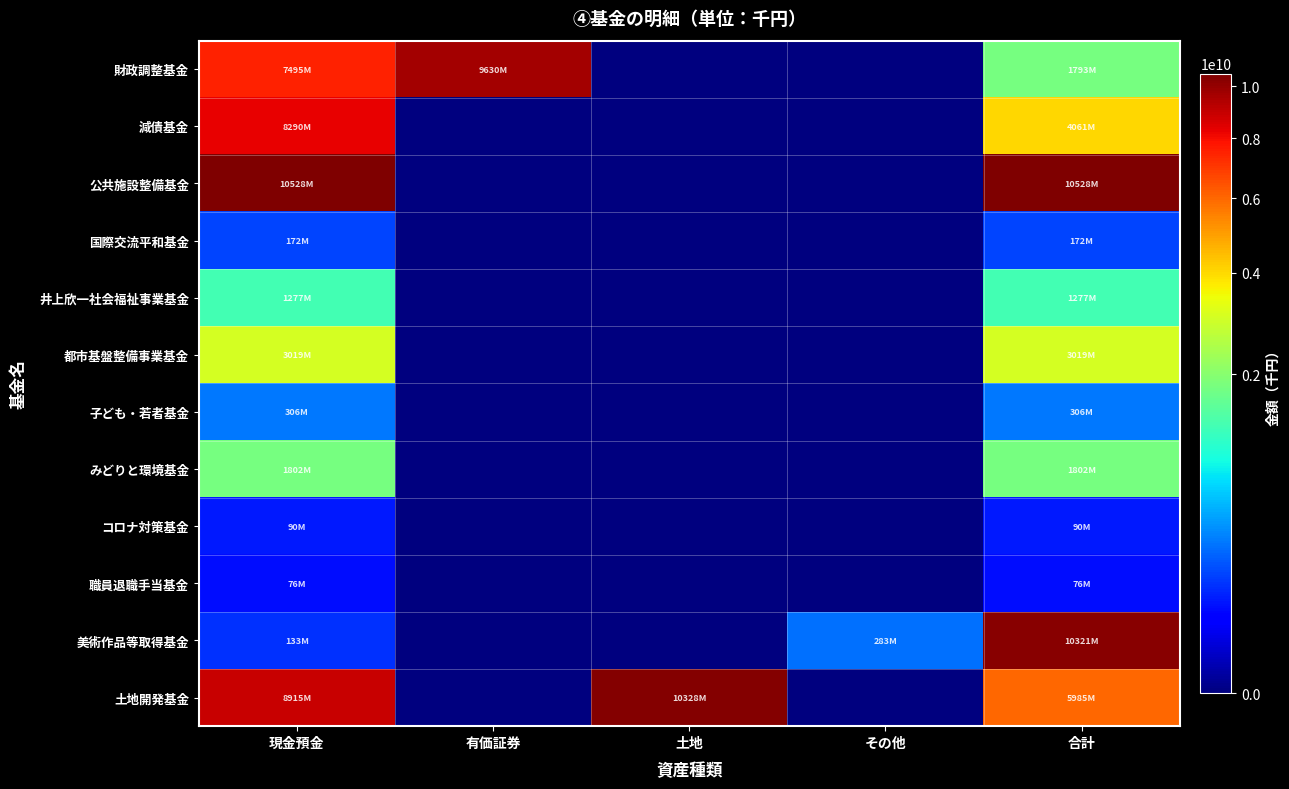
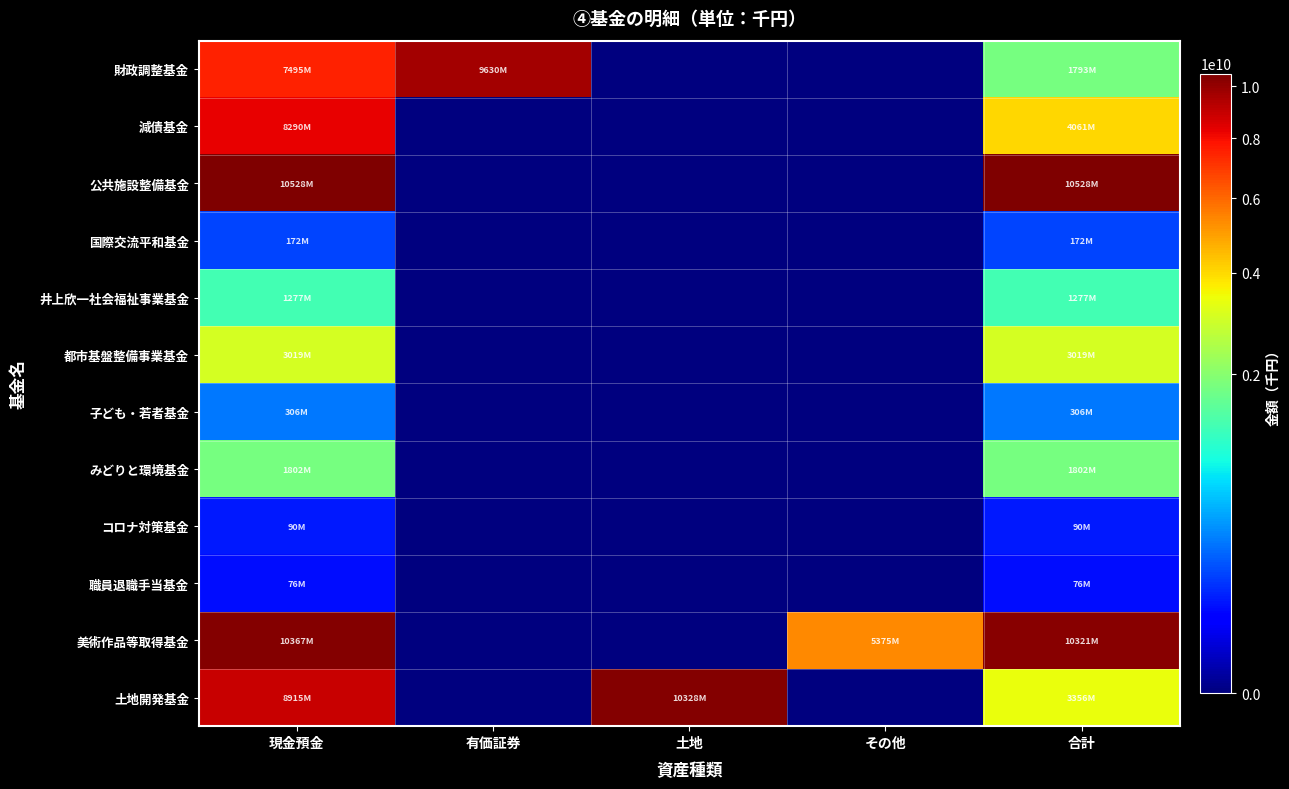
美術作品等取得基金, 現金預金: 133M -> 10367M
美術作品等取得基金, その他: 283M -> 5375M
土地開発基金, 合計: 5985M -> 3356M
